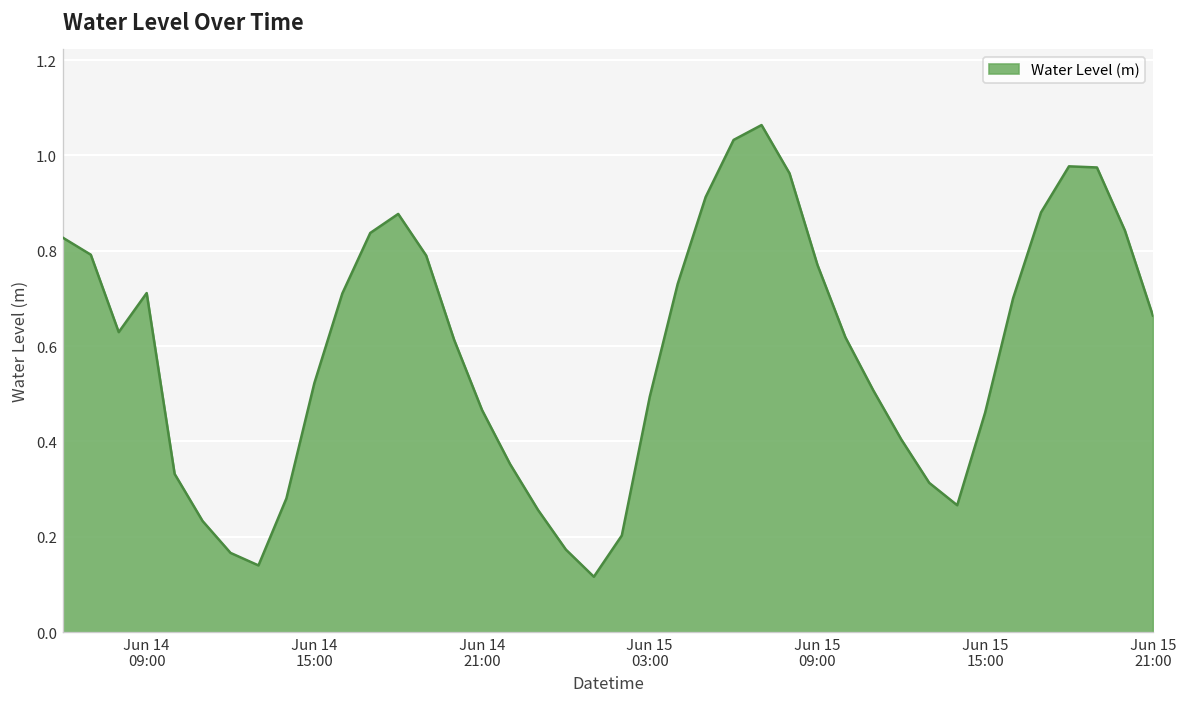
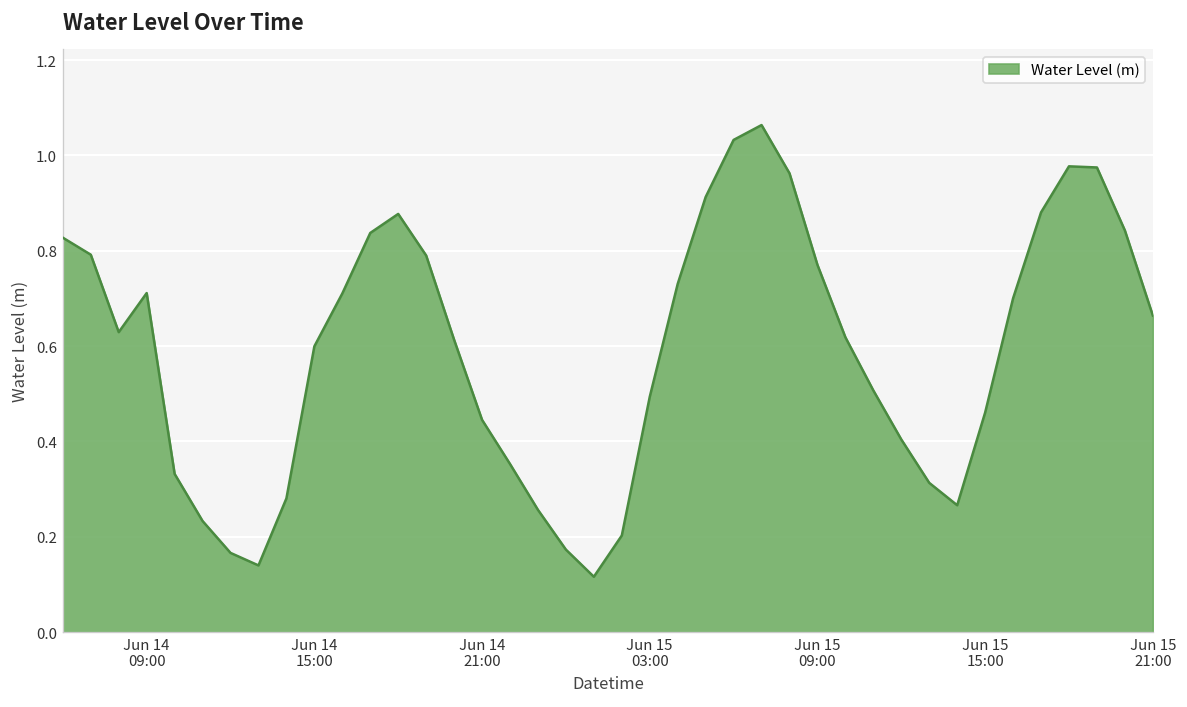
Jun 14 15:00: 0.52 -> 0.60
Jun 14 21:00: 0.47 -> 0.45
